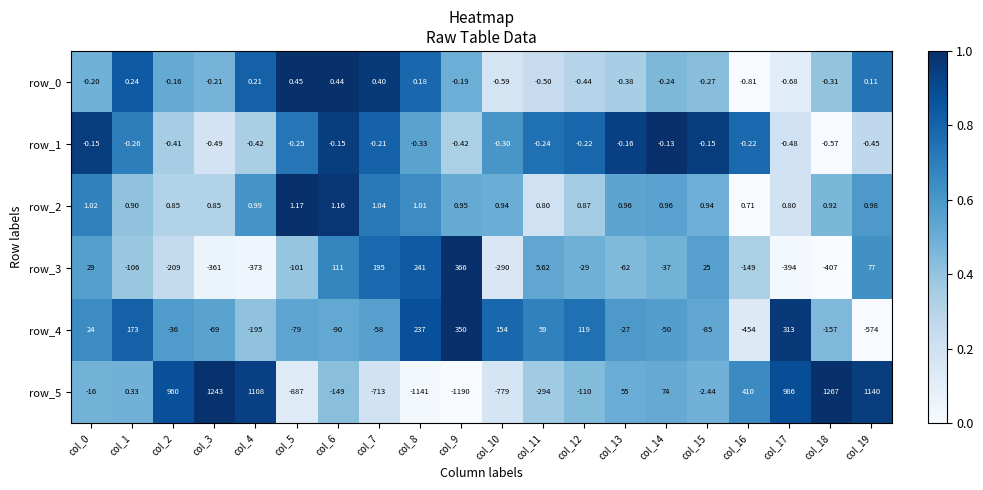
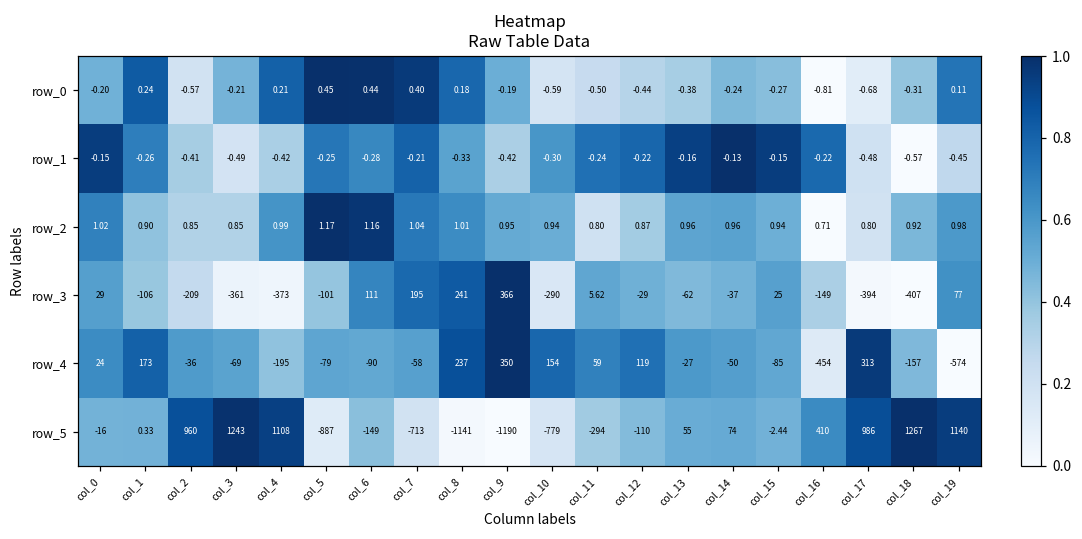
row_0, col_2: -0.16 -> -0.57
row_1, col_6: -0.15 -> -0.28
